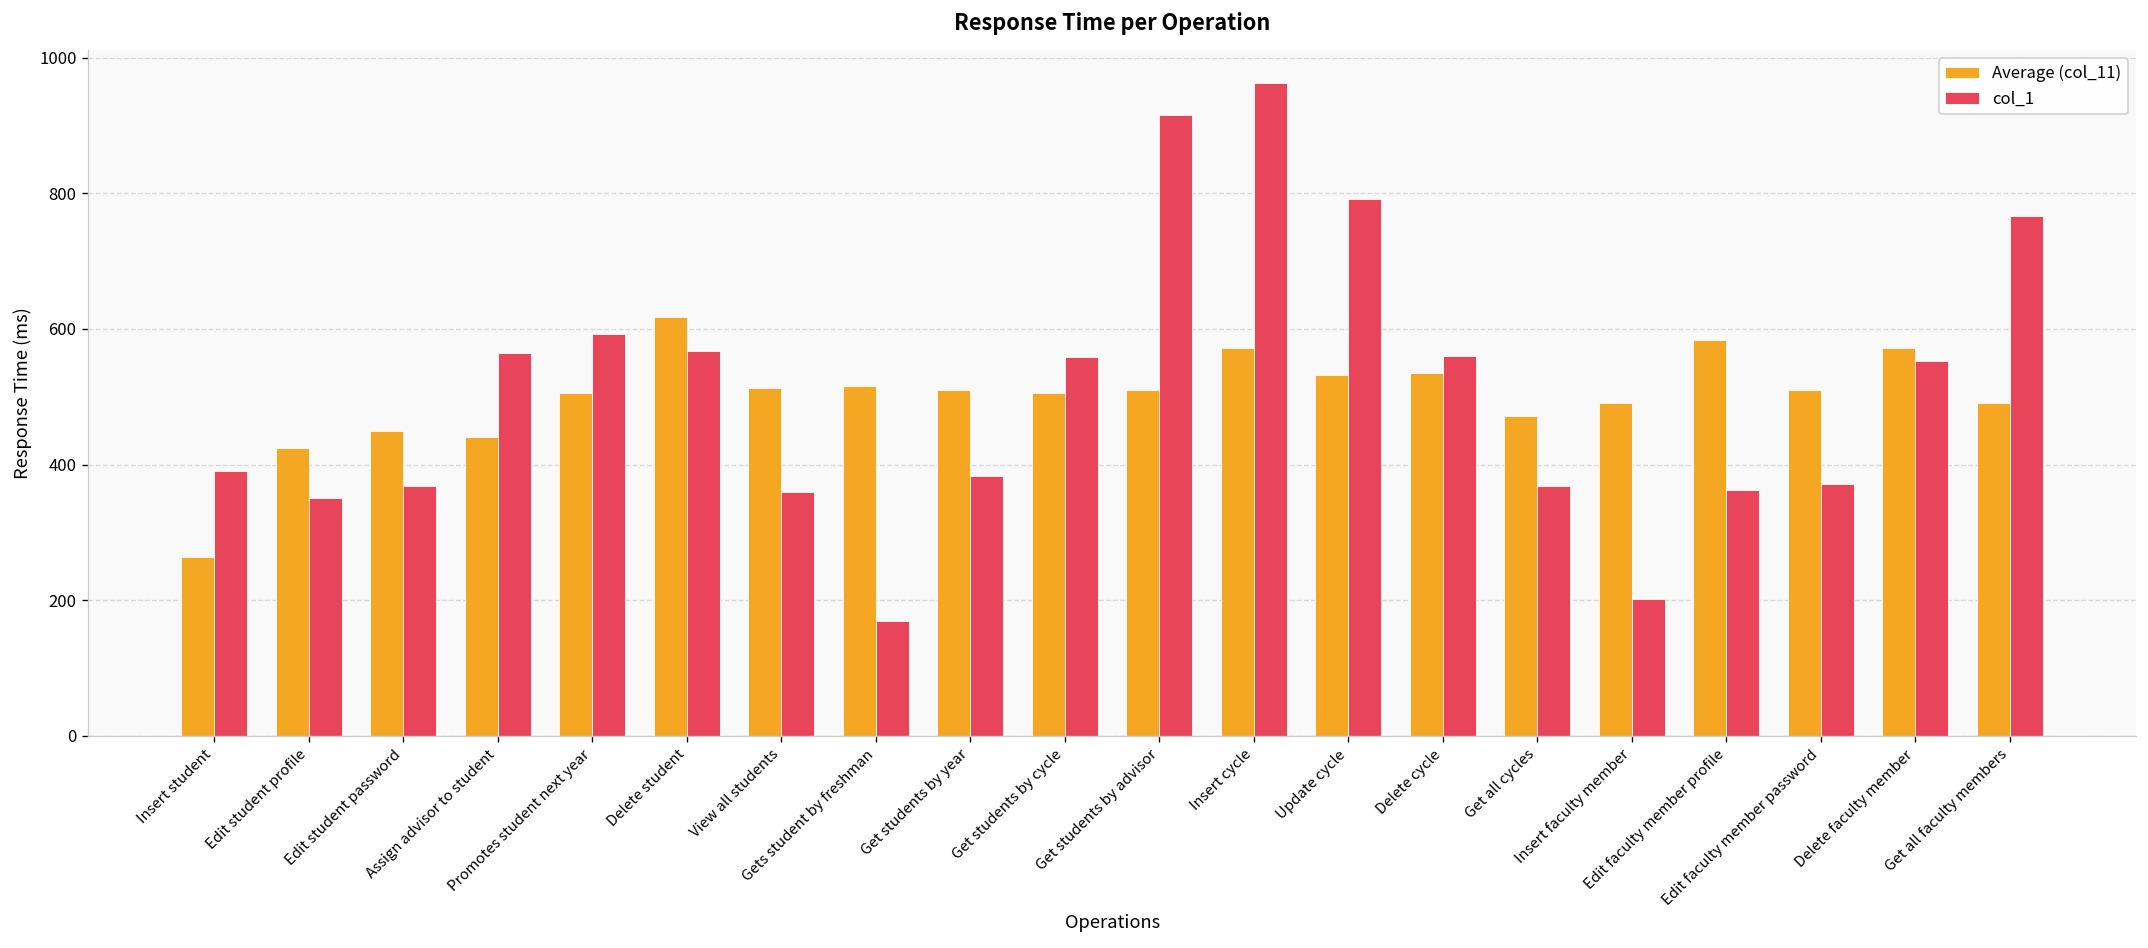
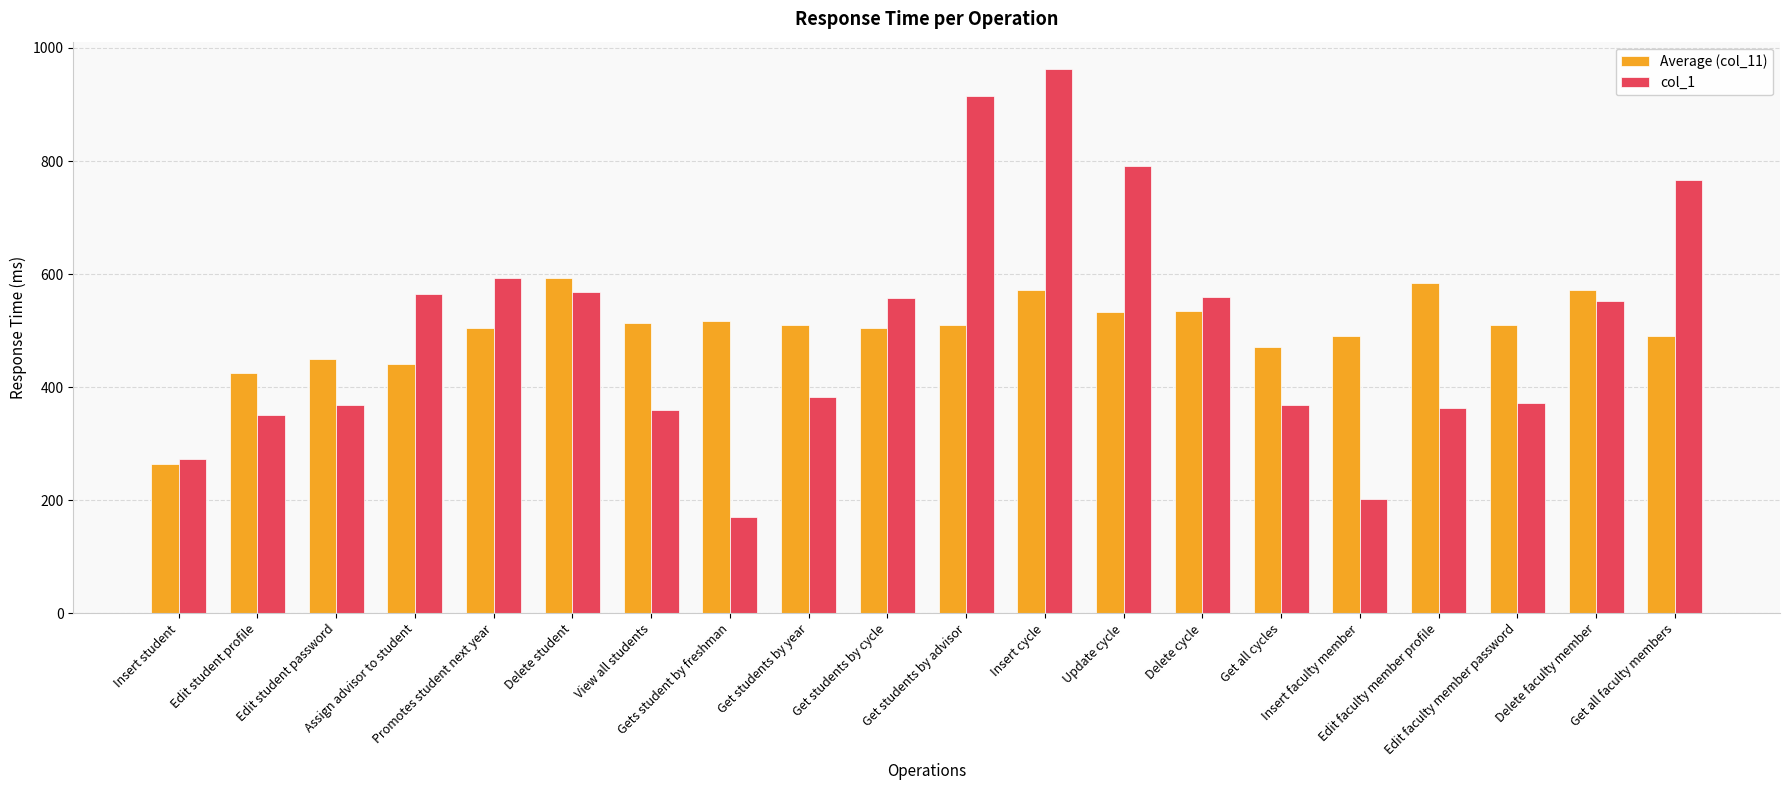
col_1, Insert student: 390 -> 270
Average (col_11), Delete student: 620 -> 590
